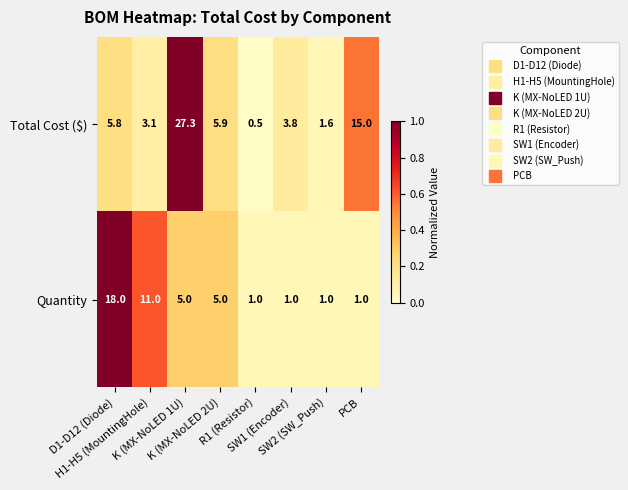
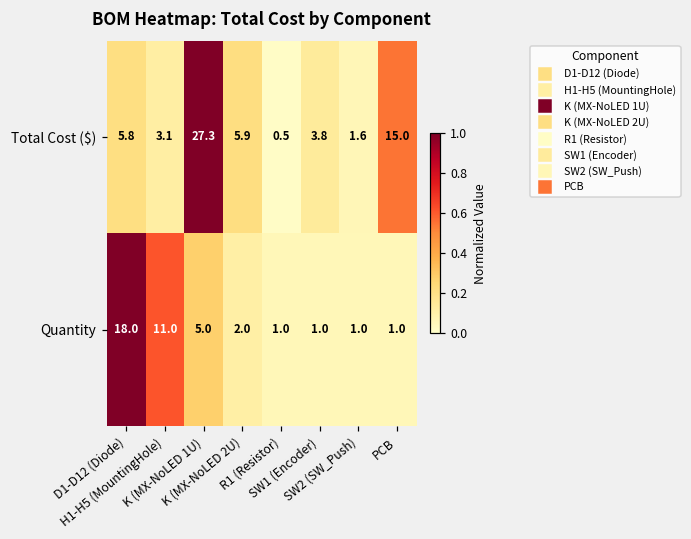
Quantity, K (MX-NoLED 2U): 5.0 -> 2.0
